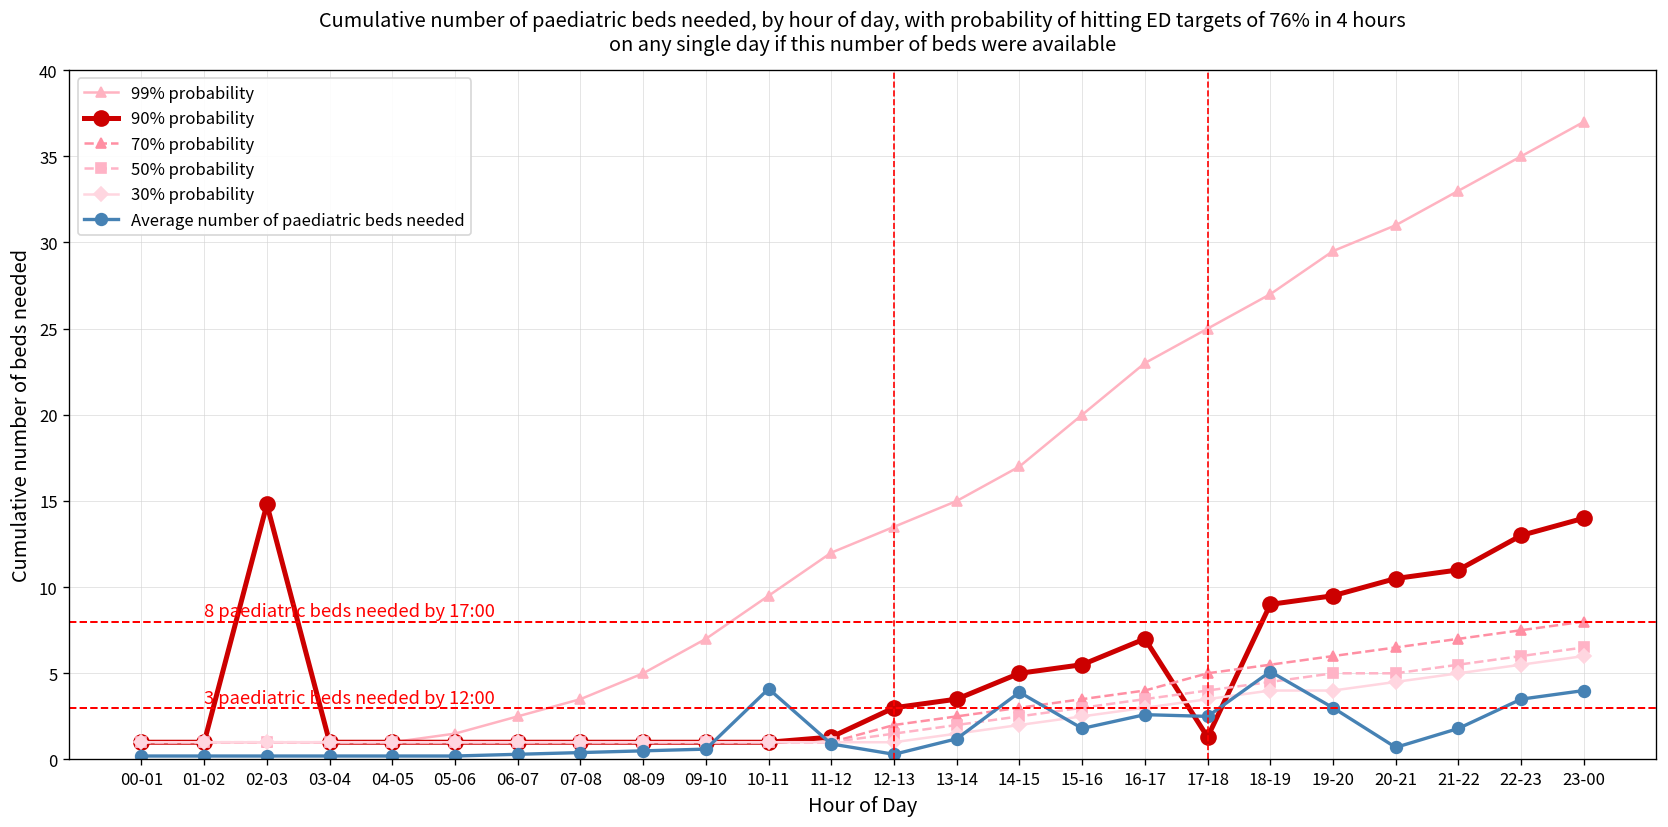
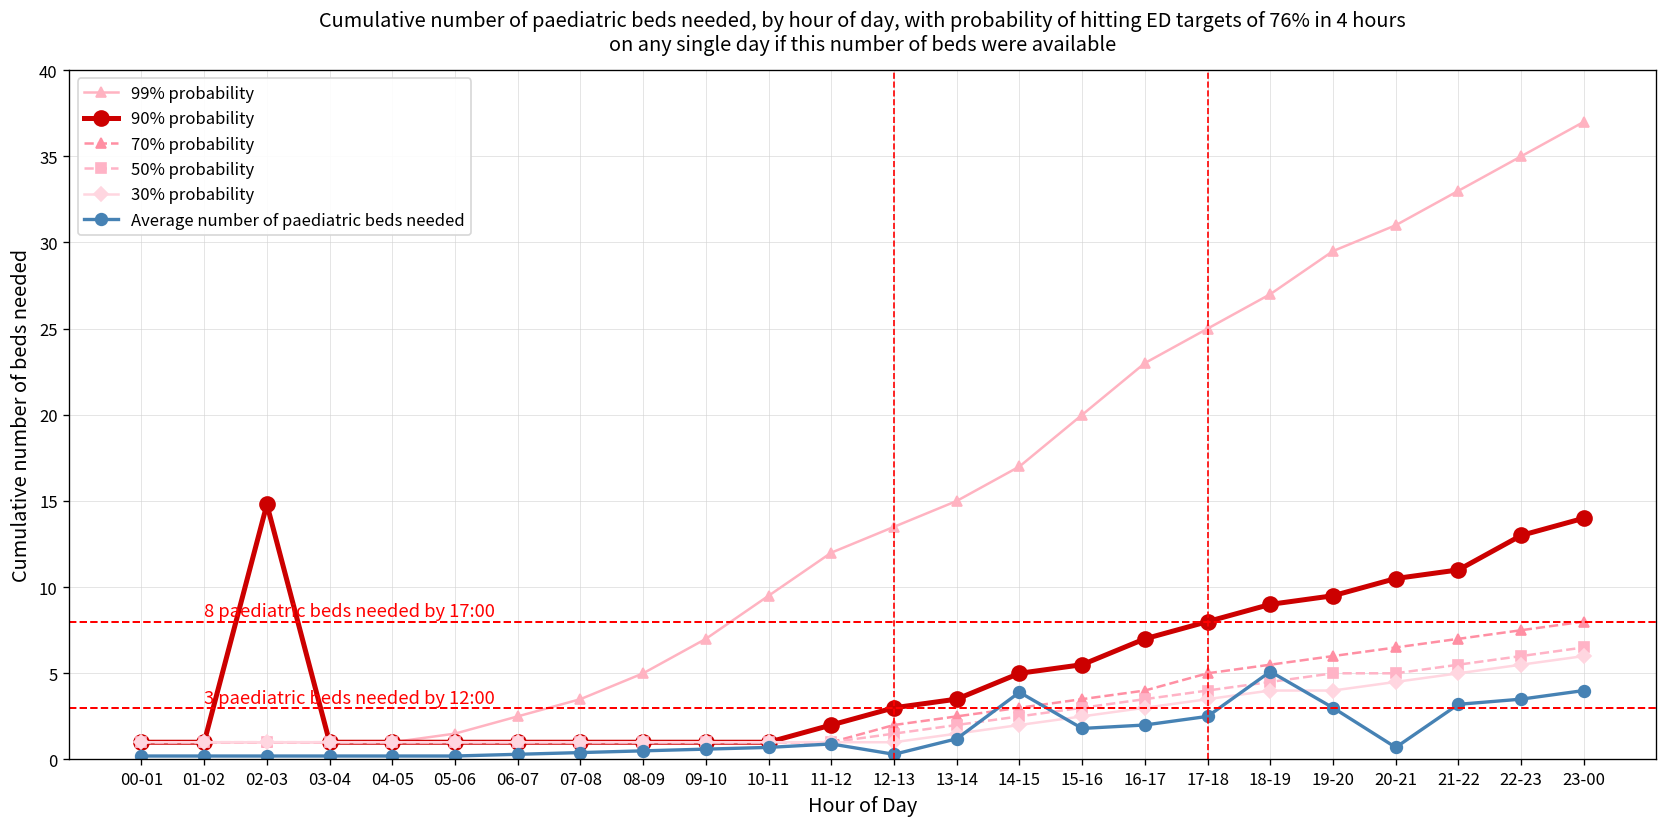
Average number of paediatric beds needed, 10-11: 4.1 -> 0.7
90% probability, 11-12: 1.3 -> 2.0
Average number of paediatric beds needed, 16-17: 2.6 -> 2.0
90% probability, 17-18: 1.3 -> 8.0
Average number of paediatric beds needed, 21-22: 1.8 -> 3.2
